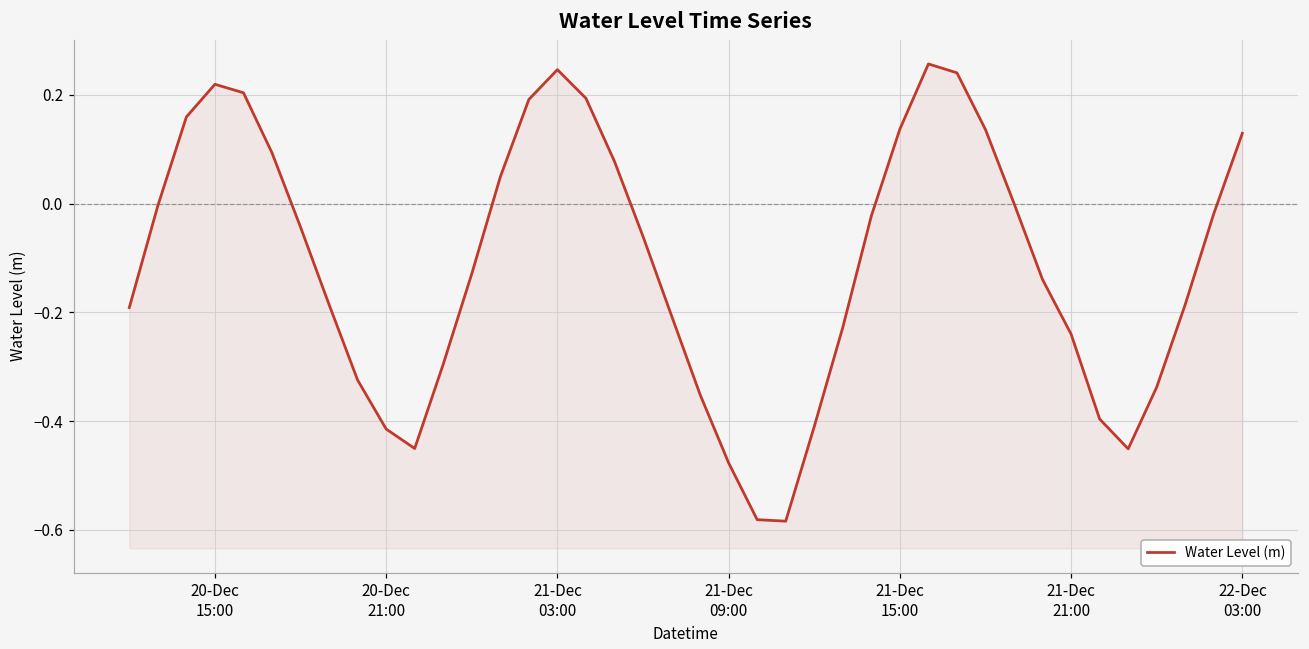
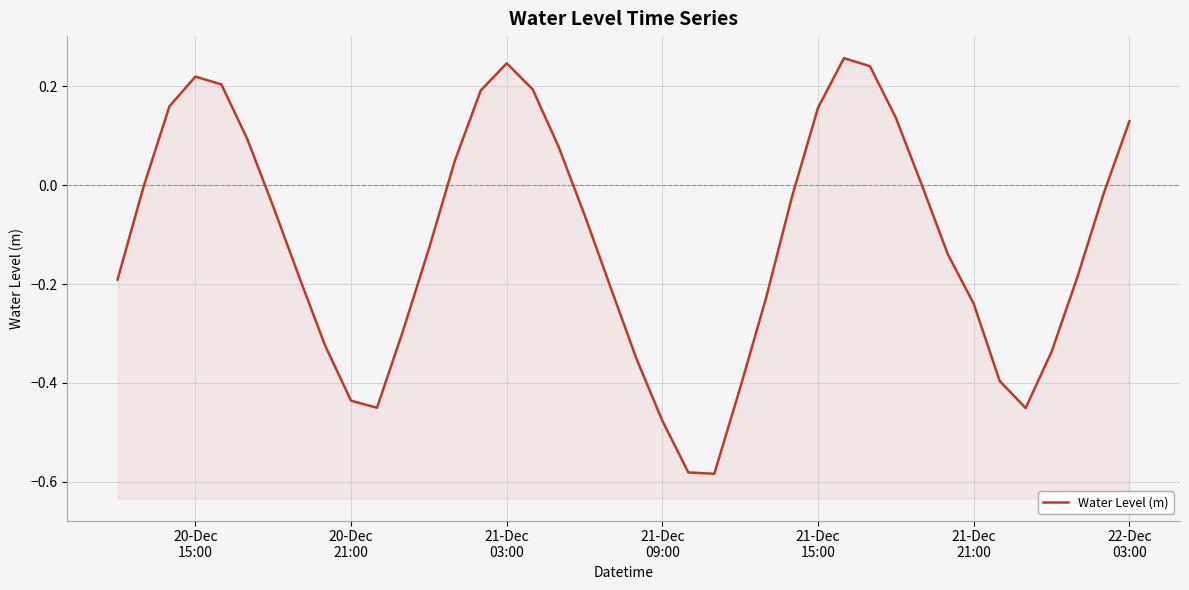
20-Dec 21:00: -0.41 -> -0.44
21-Dec 15:00: 0.14 -> 0.16
